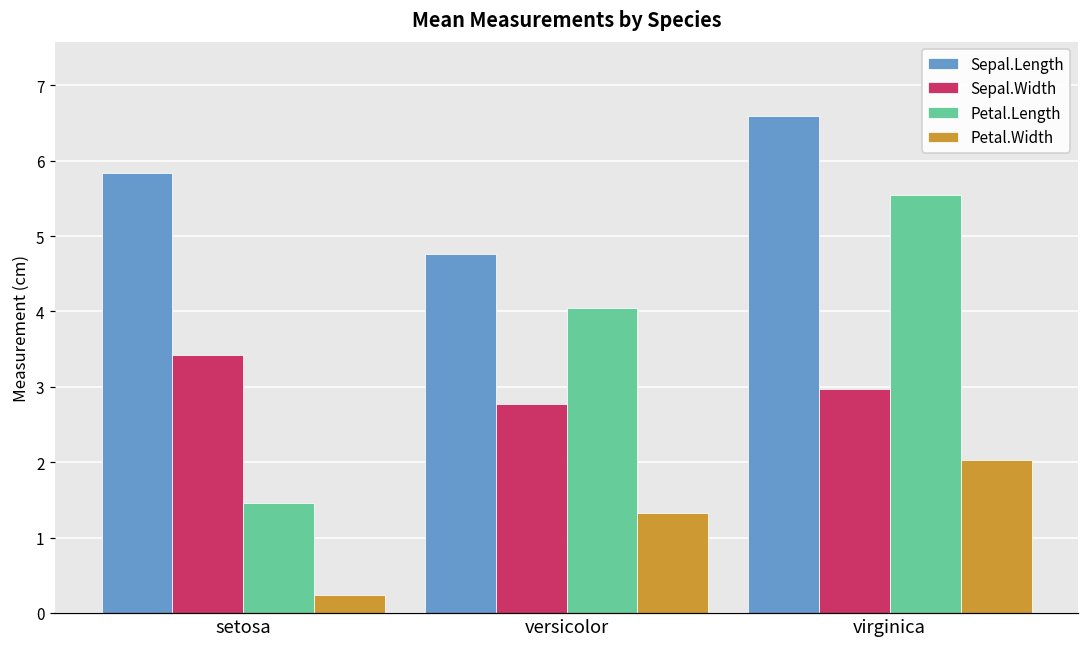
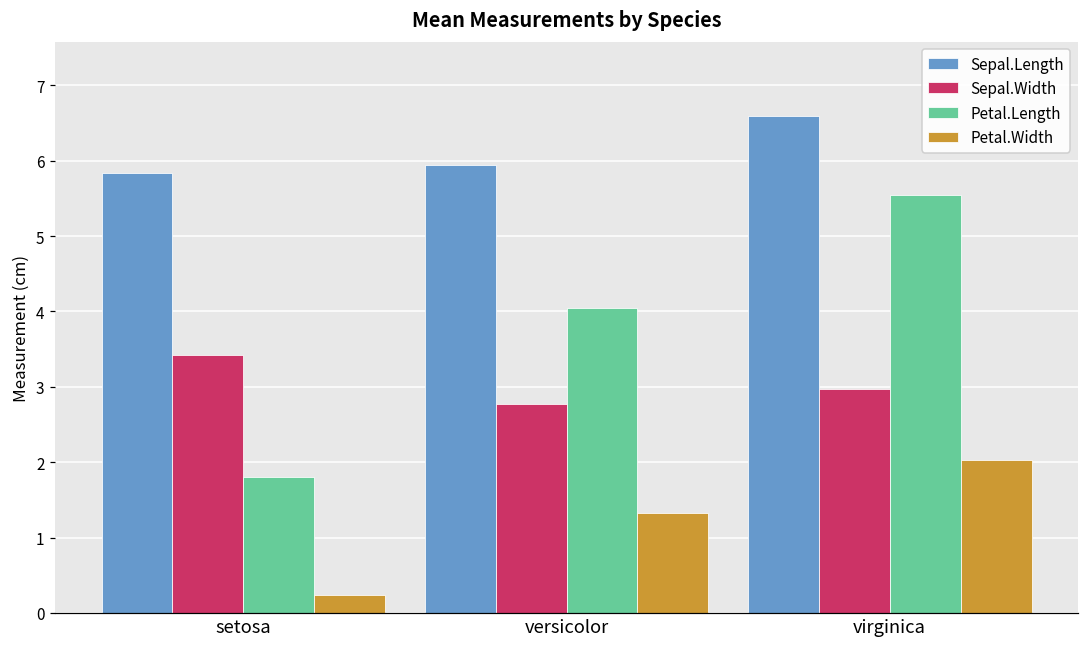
Petal.Length, setosa: 1.5 -> 1.8
Sepal.Length, versicolor: 4.8 -> 5.9
